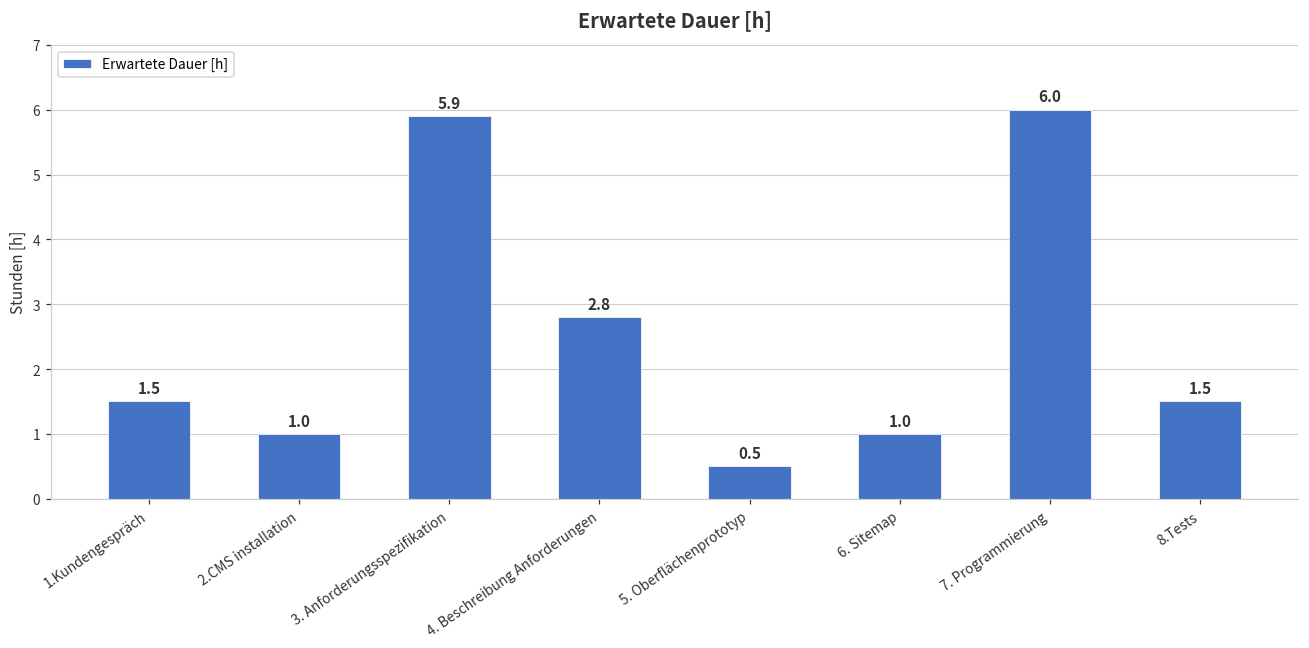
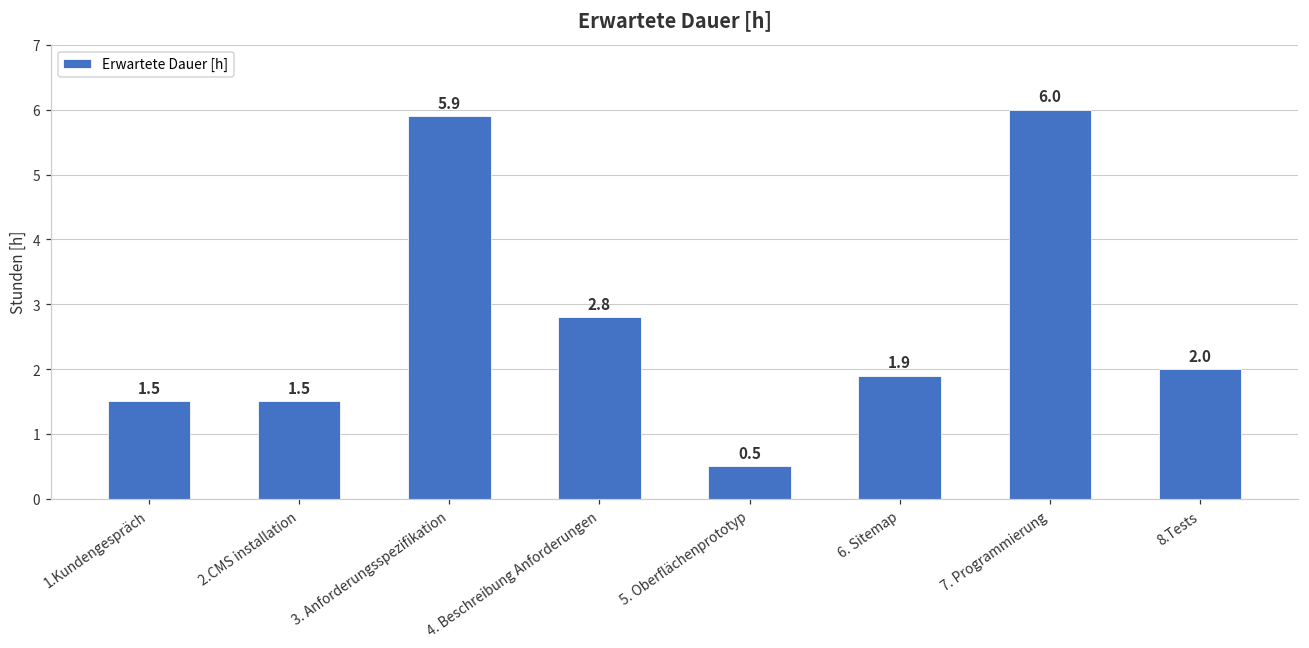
2.CMS installation: 1.0 -> 1.5
6. Sitemap: 1.0 -> 1.9
8.Tests: 1.5 -> 2.0
